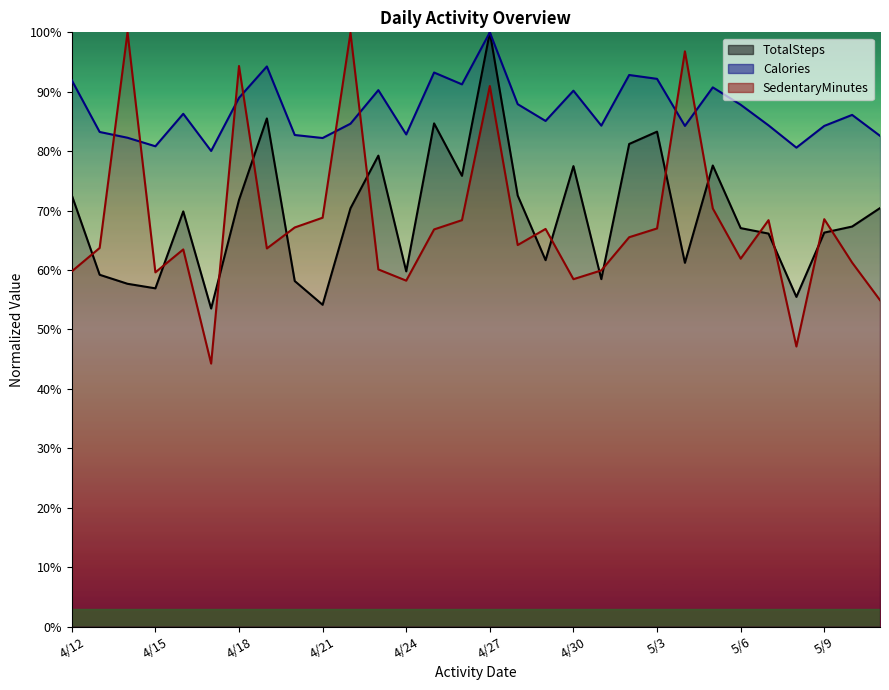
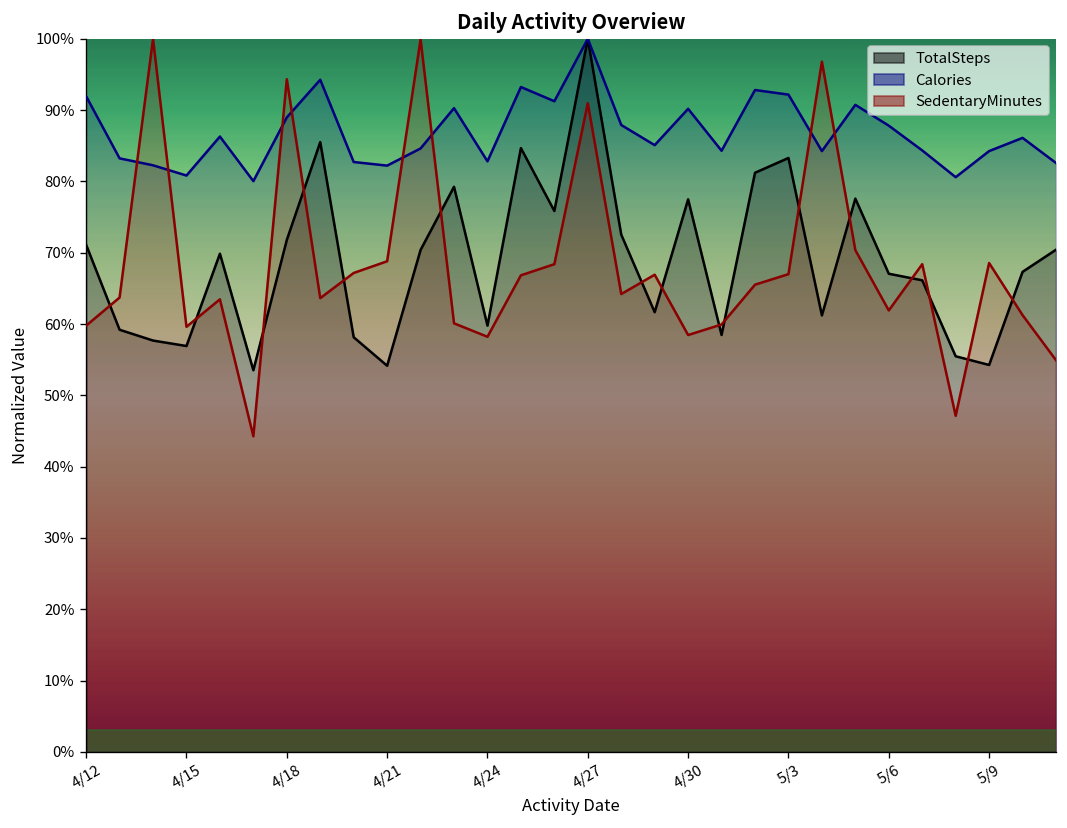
TotalSteps, 4/12: 73% -> 71%
TotalSteps, 5/9: 66% -> 54%
